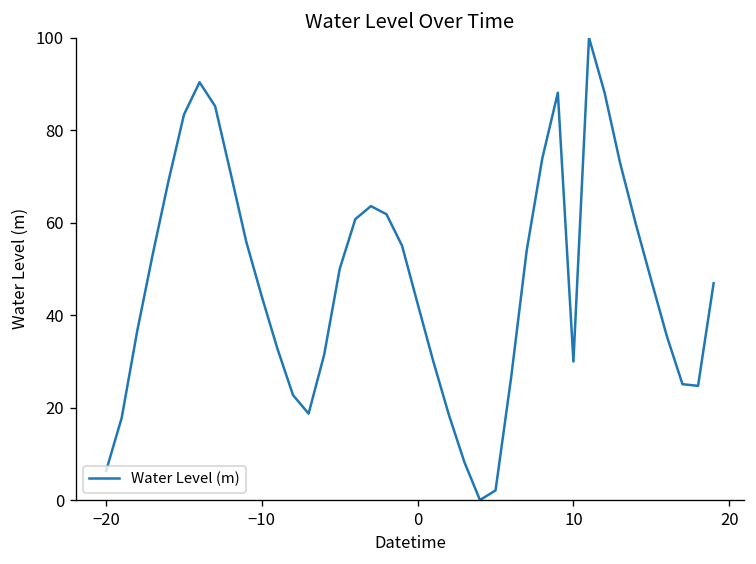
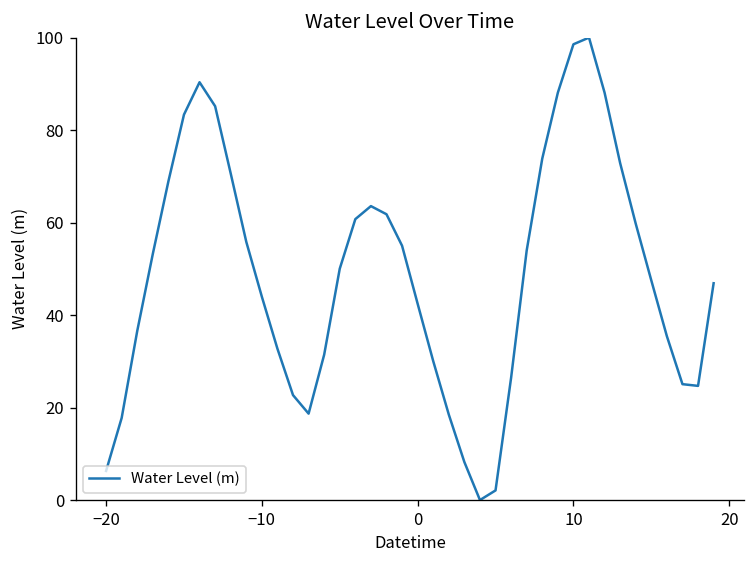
10: 30 -> 99
